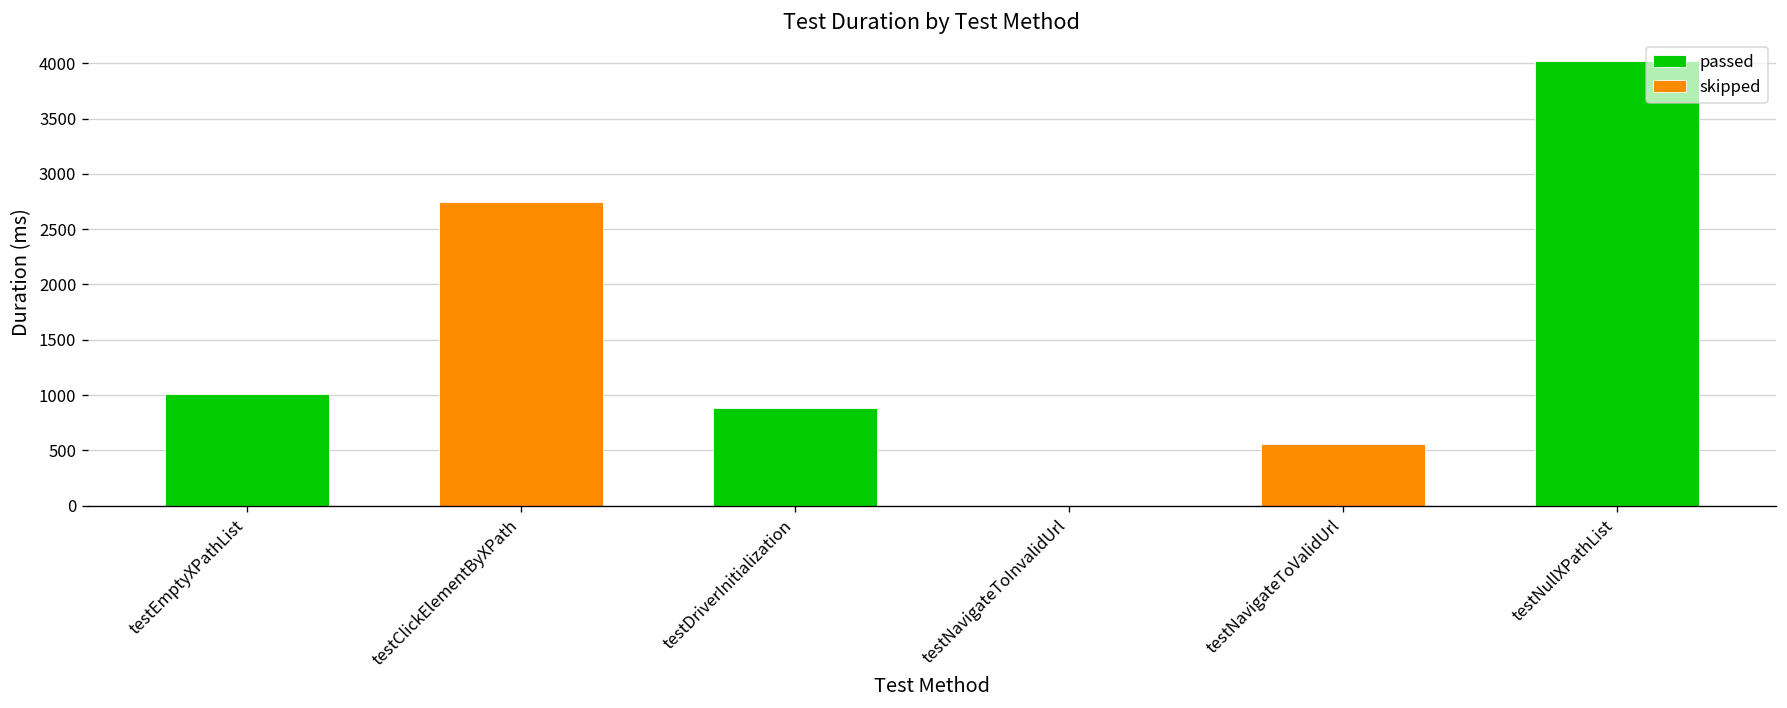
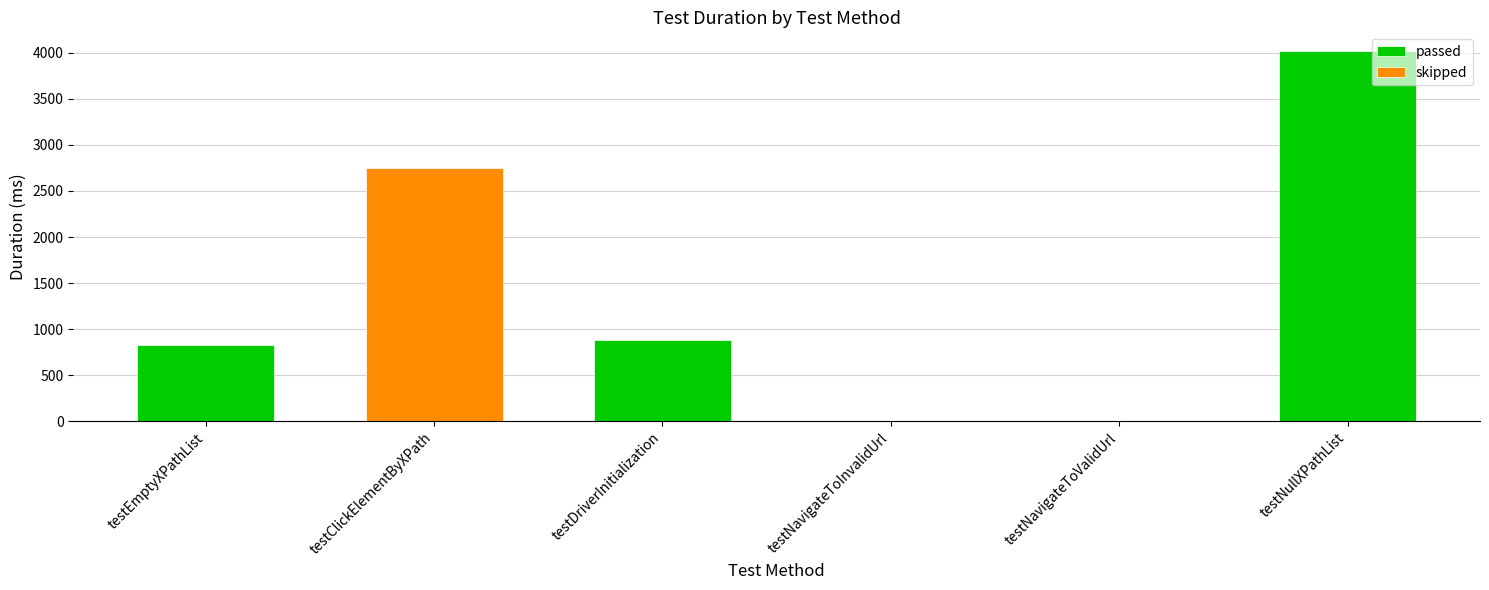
testEmptyXPathList: 1000 -> 800
testNavigateToValidUrl: 600 -> 0
